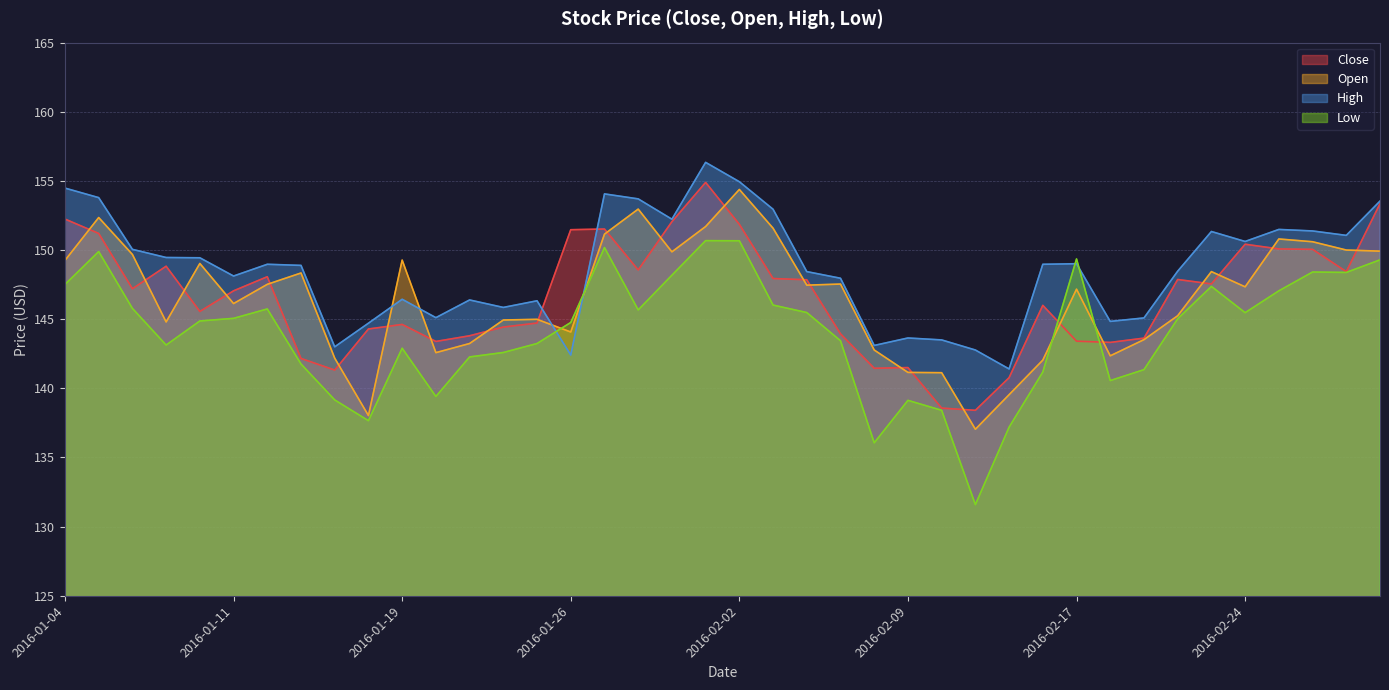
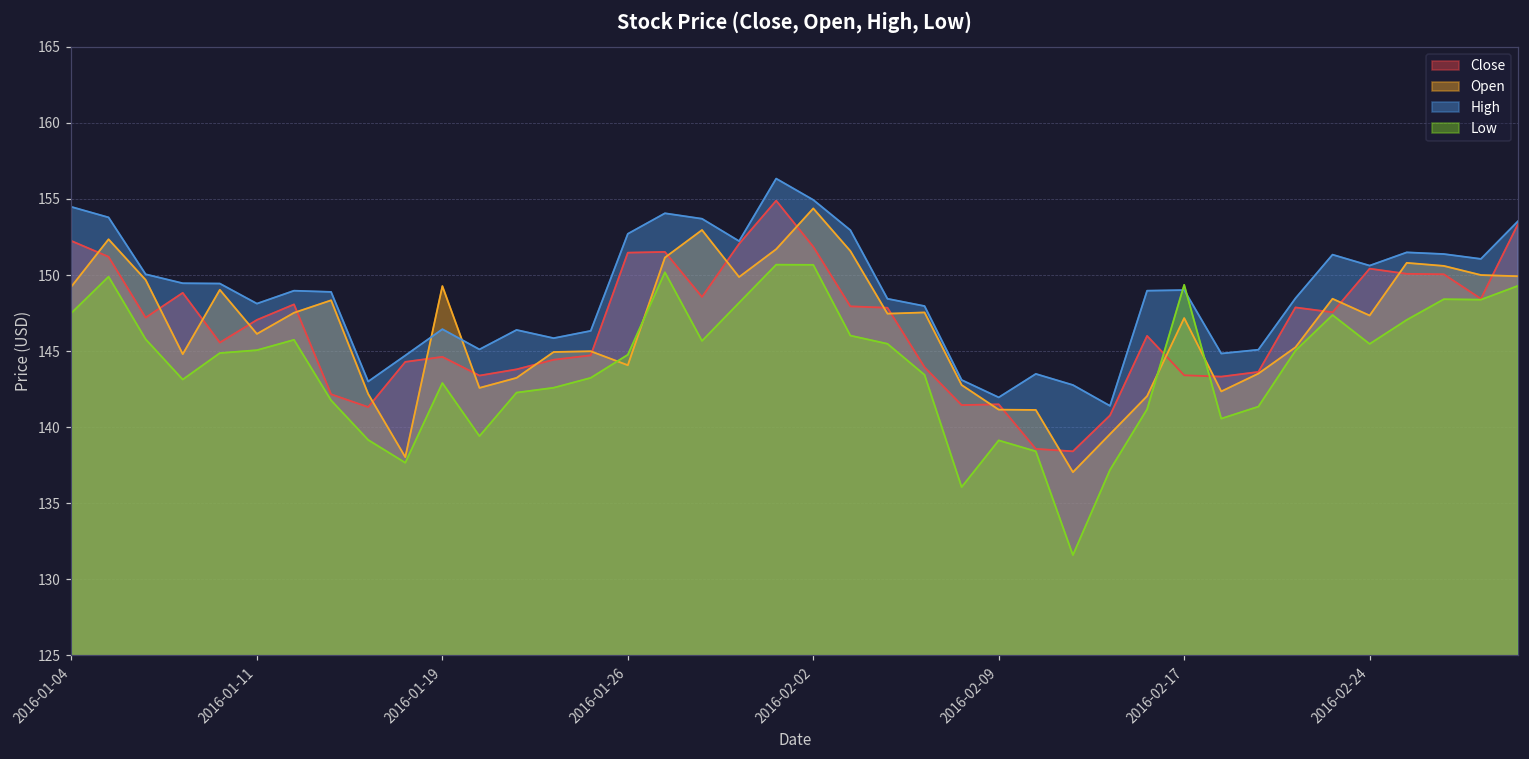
High, 2016-01-26: 142.4 -> 152.7
High, 2016-02-09: 143.6 -> 142.0
